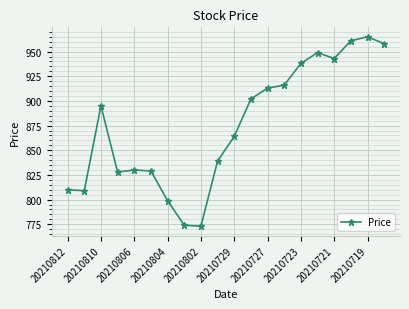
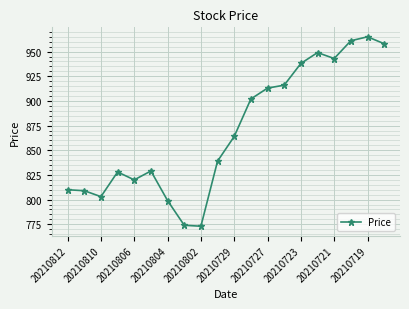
20210810: 900 -> 800
20210806: 830 -> 820
